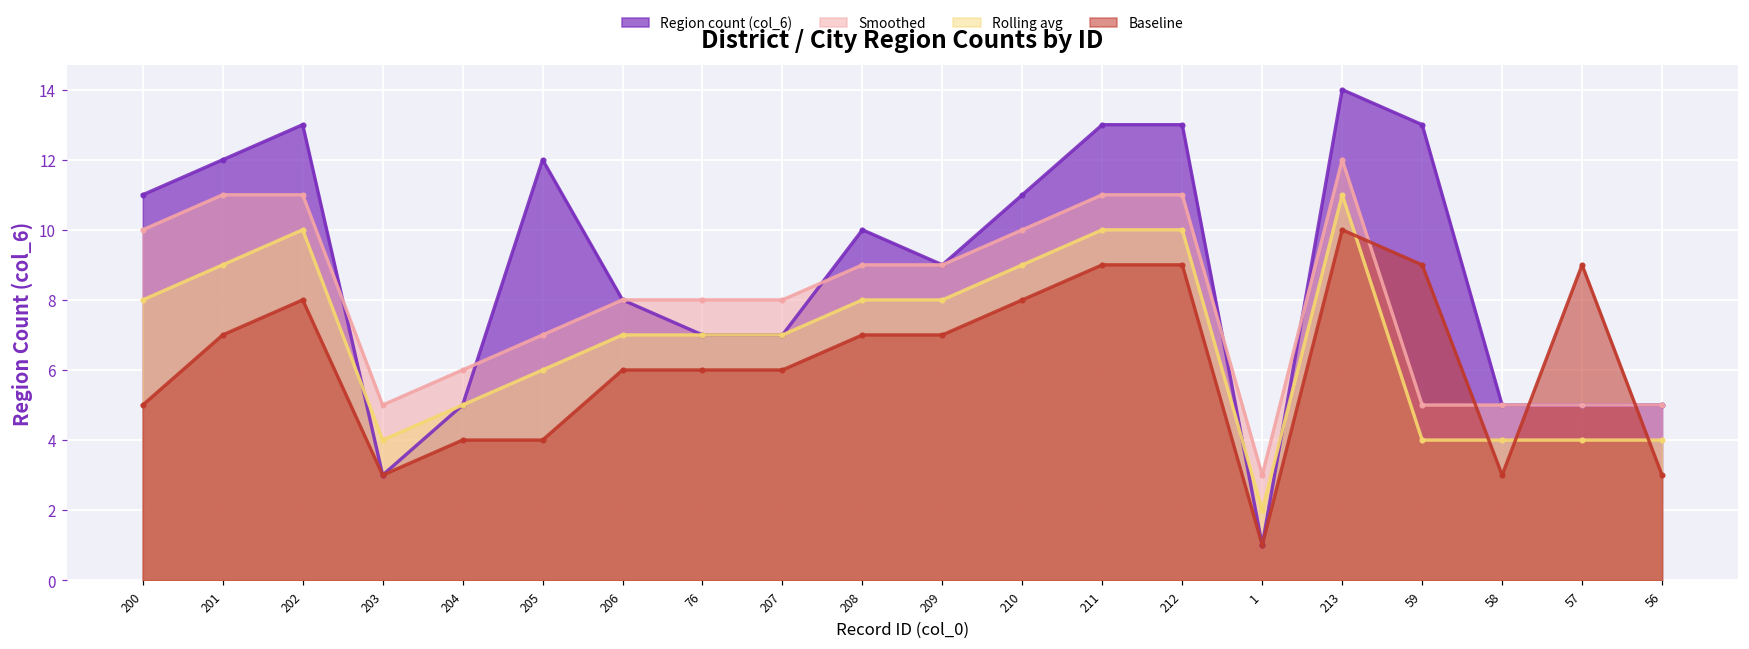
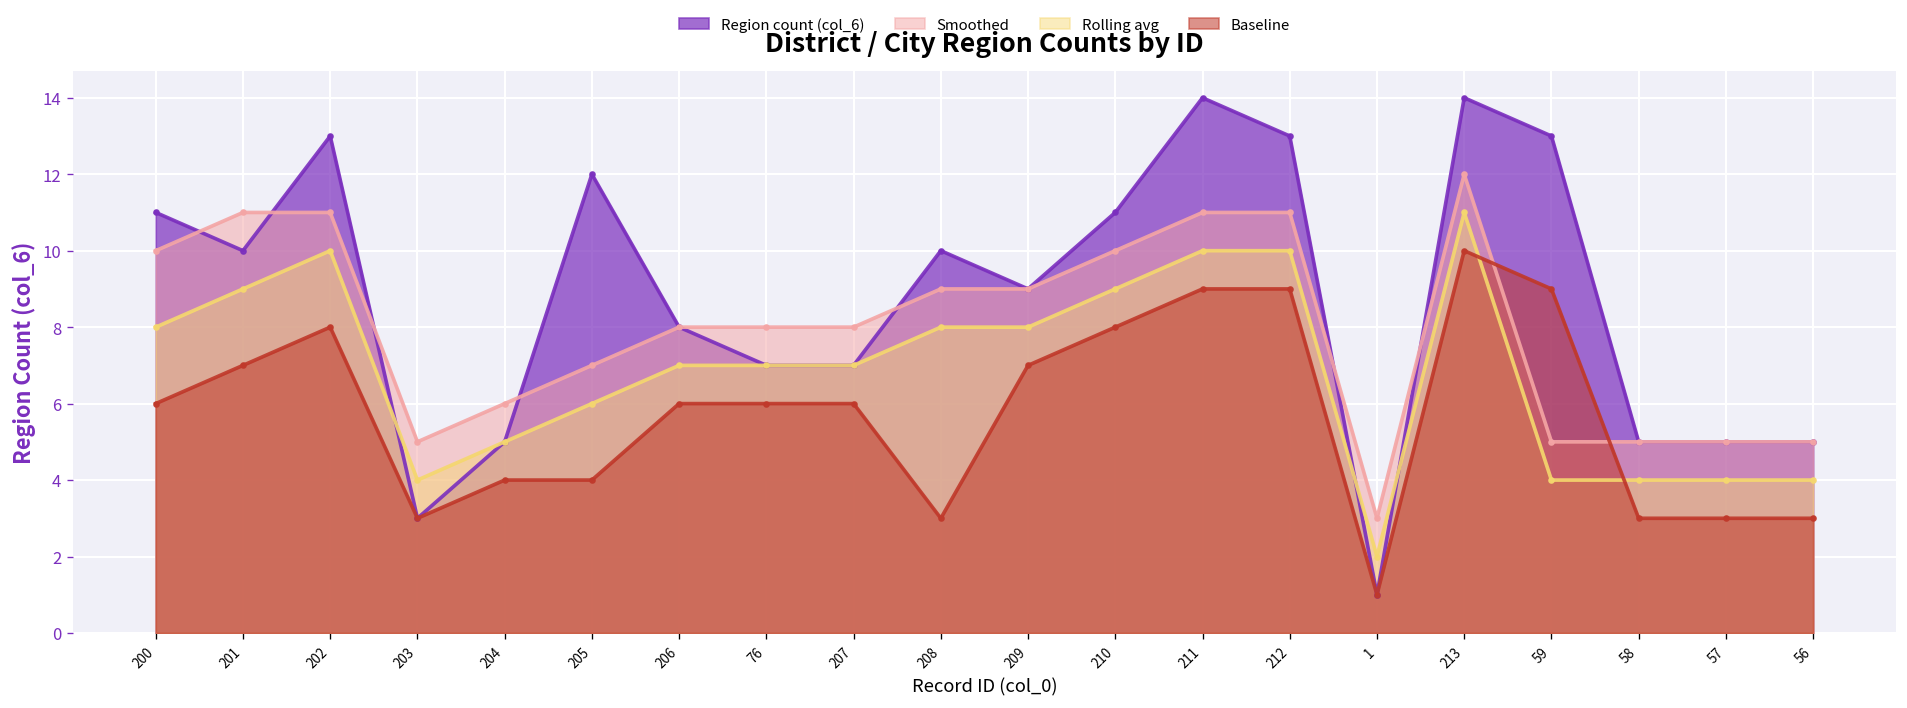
Baseline, 200: 5 -> 6
Region count (col_6), 201: 12 -> 10
Baseline, 208: 7 -> 3
Region count (col_6), 211: 13 -> 14
Baseline, 57: 9 -> 3
